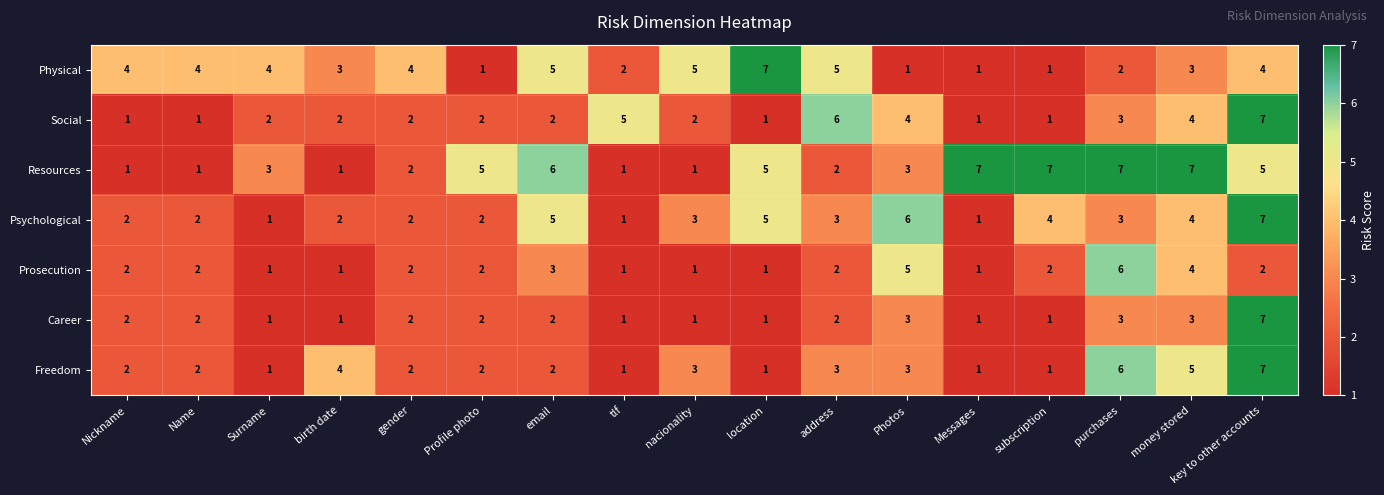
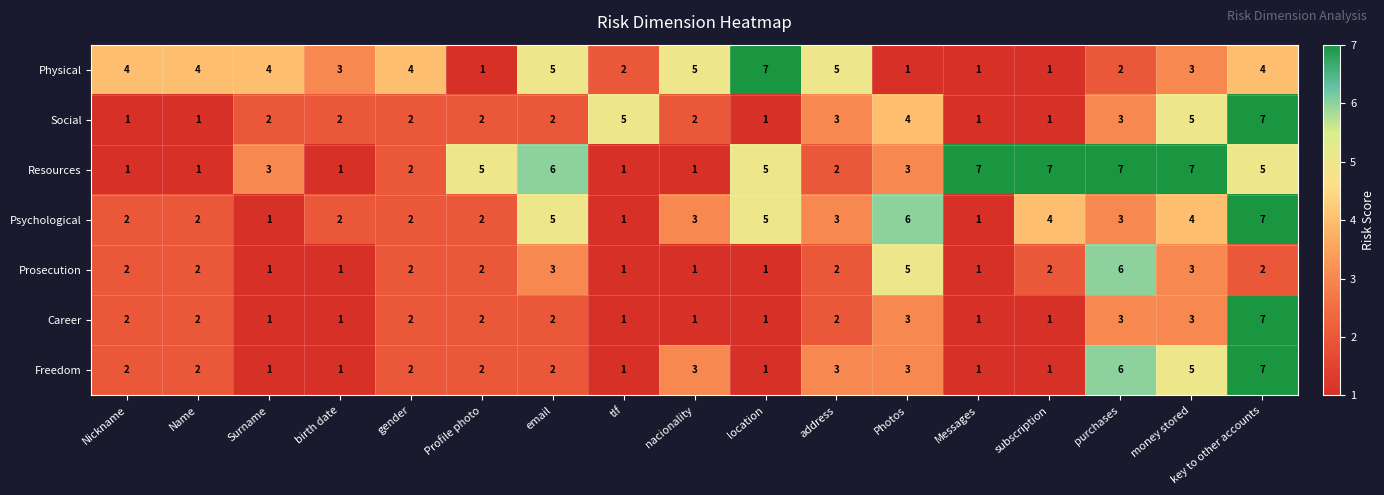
Social, address: 6 -> 3
Social, money stored: 4 -> 5
Prosecution, money stored: 4 -> 3
Freedom, birth date: 4 -> 1
